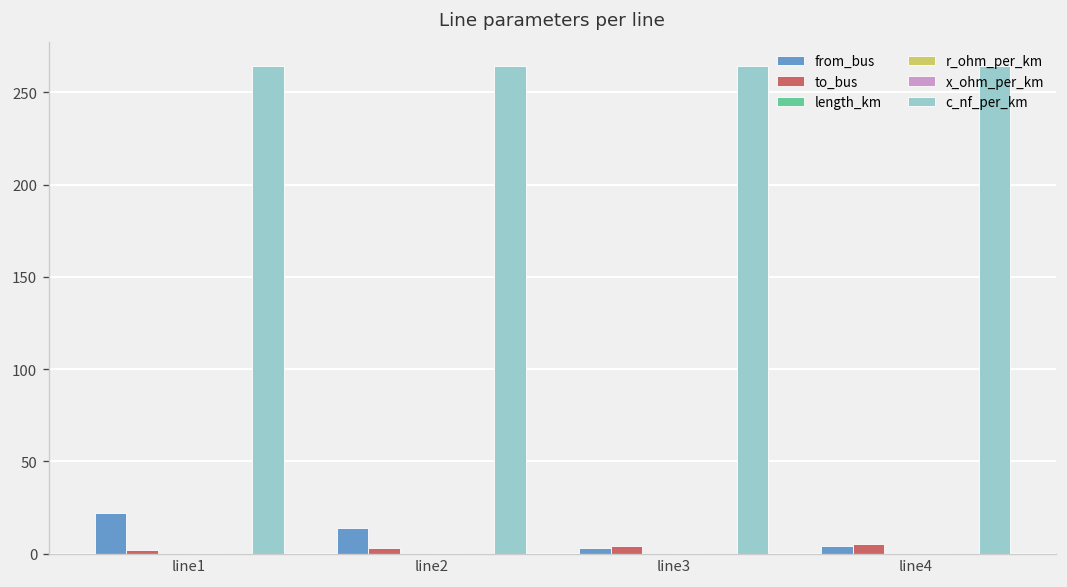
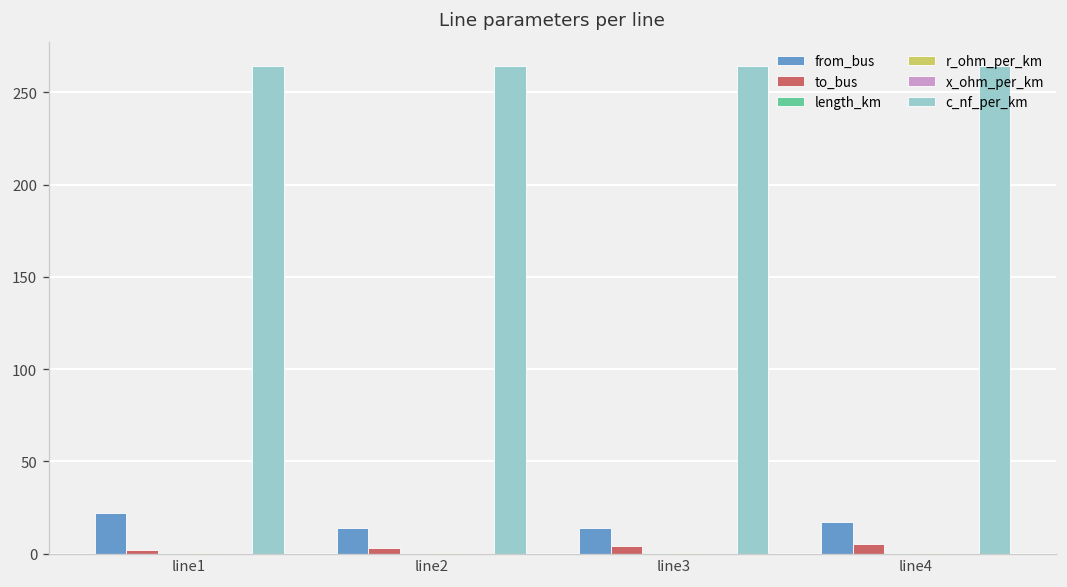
from_bus, line3: 3 -> 14
from_bus, line4: 4 -> 17
